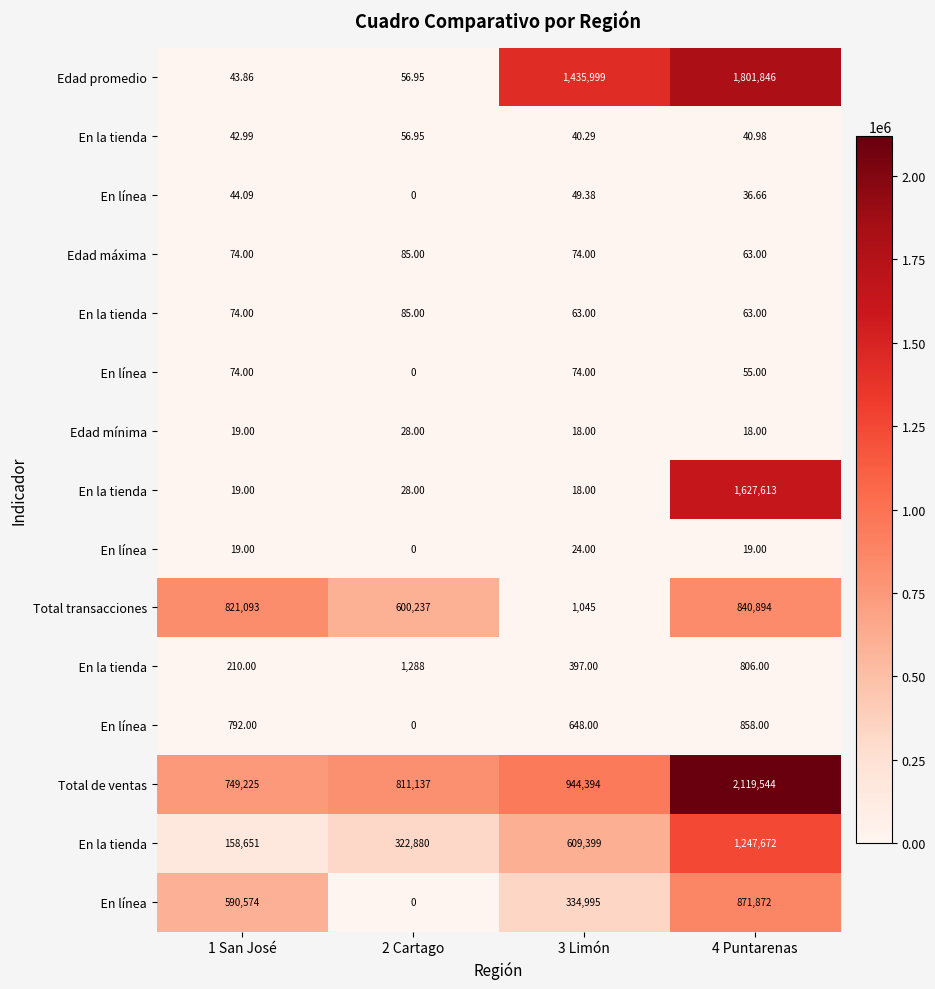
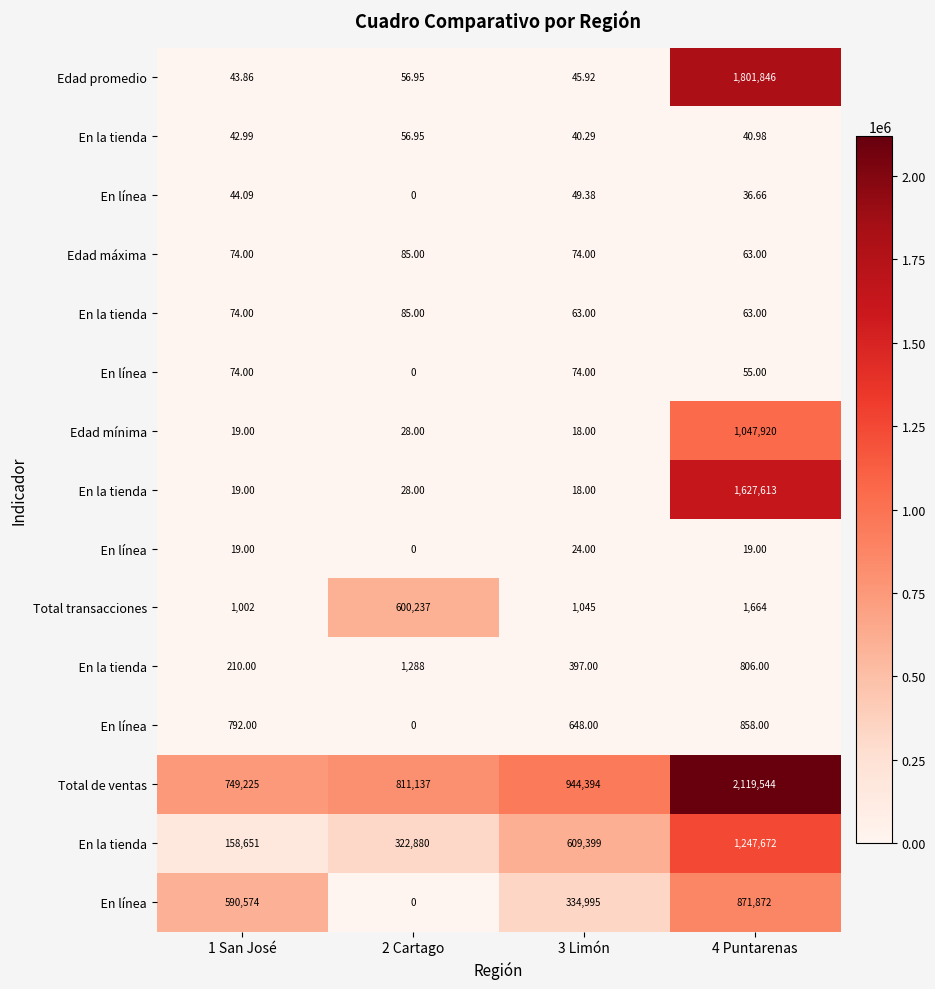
Edad promedio, 3 Limón: 1,435,999 -> 45.92
Edad mínima, 4 Puntarenas: 18.00 -> 1,047,920
Total transacciones, 1 San José: 821,093 -> 1,002
Total transacciones, 4 Puntarenas: 840,894 -> 1,664
